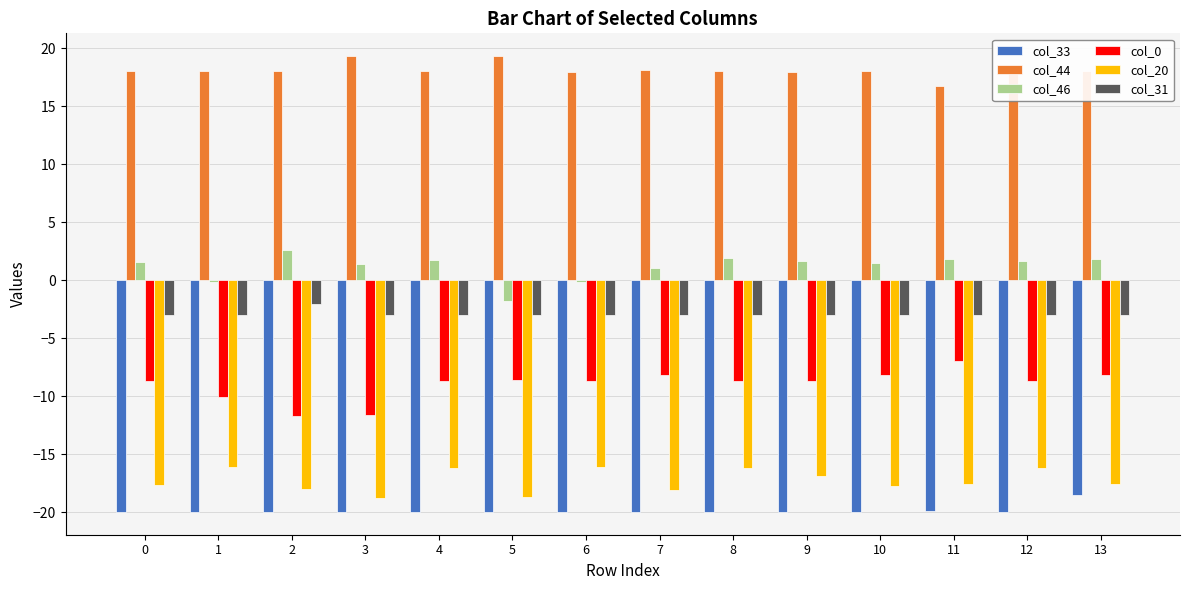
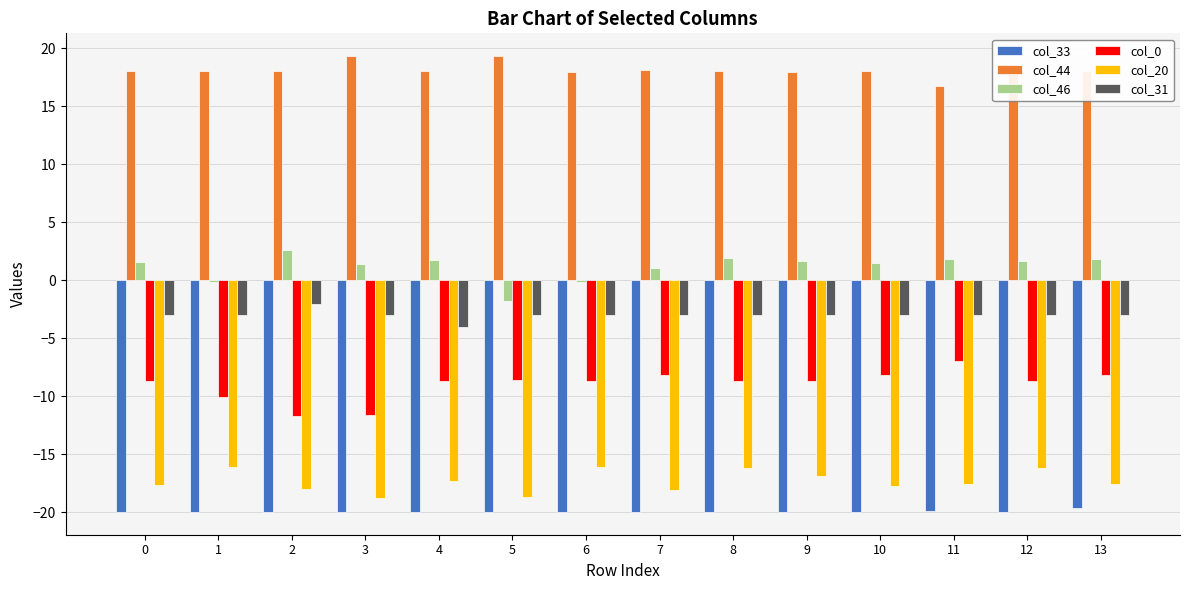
col_20, 4: -16.2 -> -17.3
col_31, 4: -3.0 -> -4.1
col_33, 13: -18.5 -> -19.6
